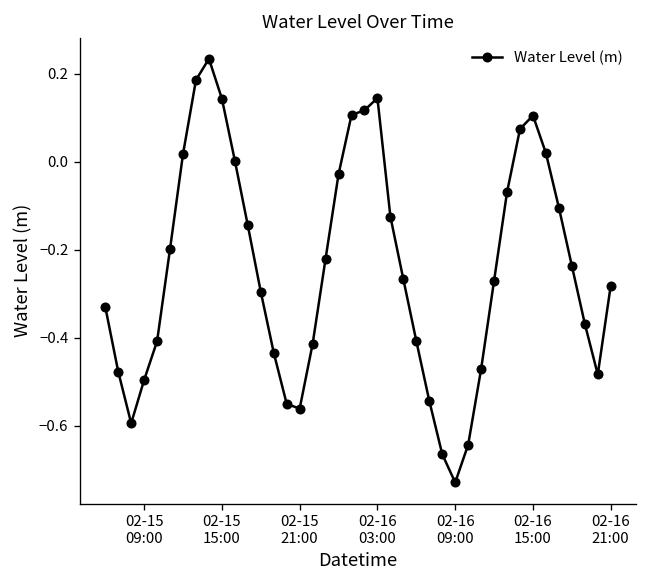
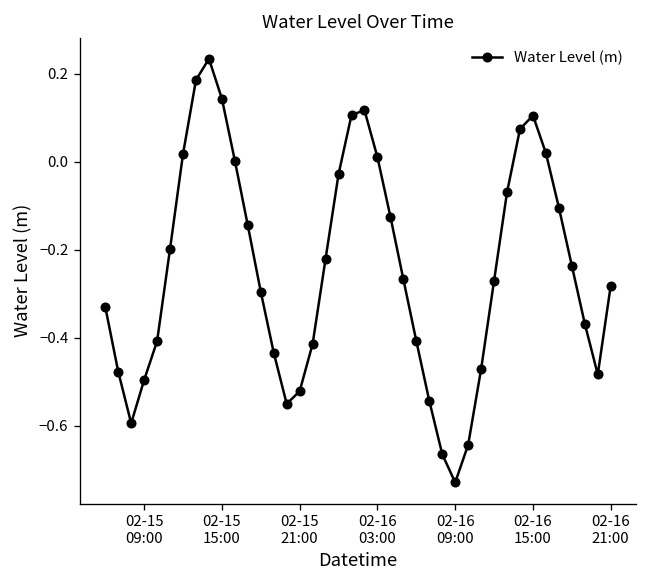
02-15 21:00: -0.56 -> -0.52
02-16 03:00: 0.15 -> 0.01
